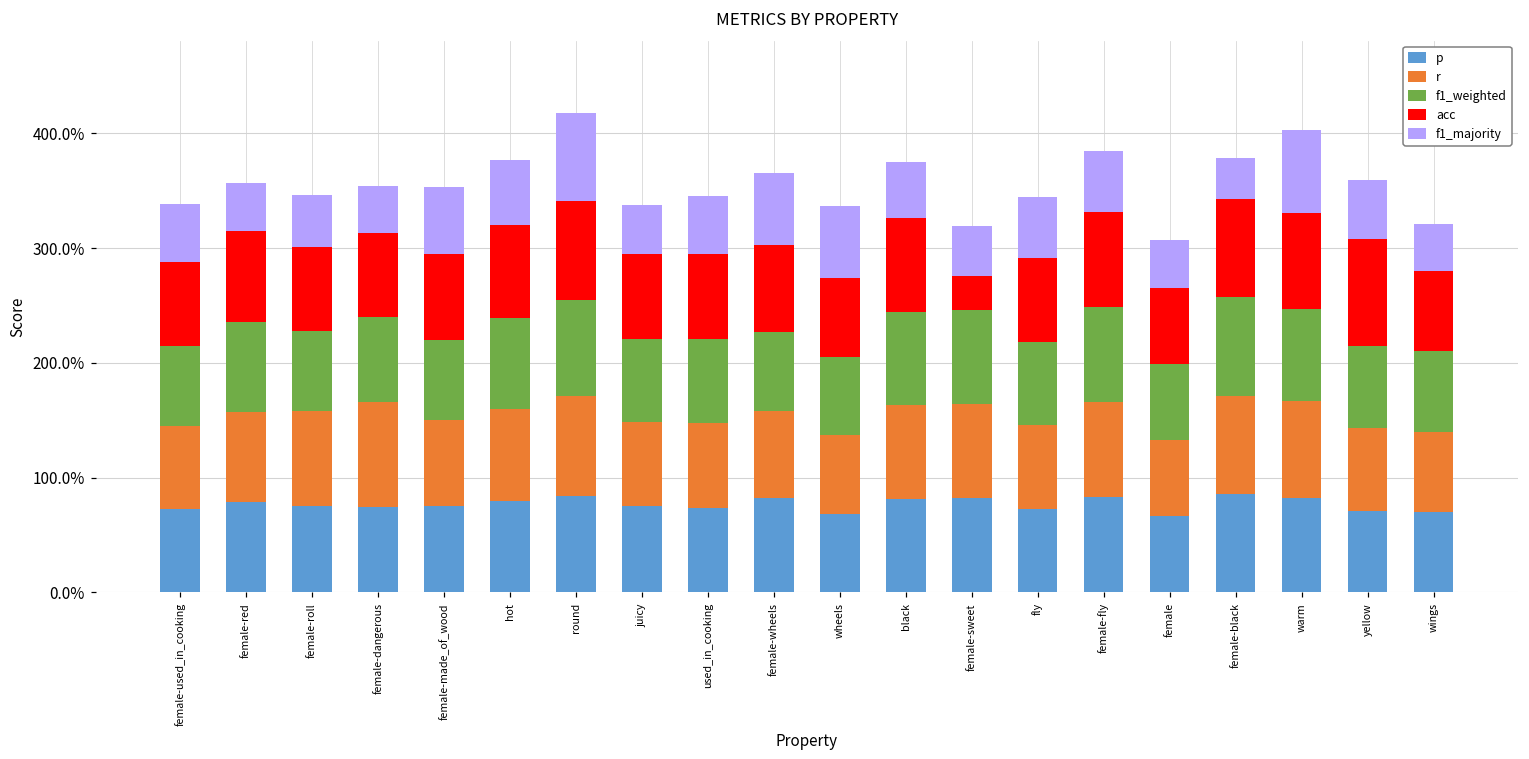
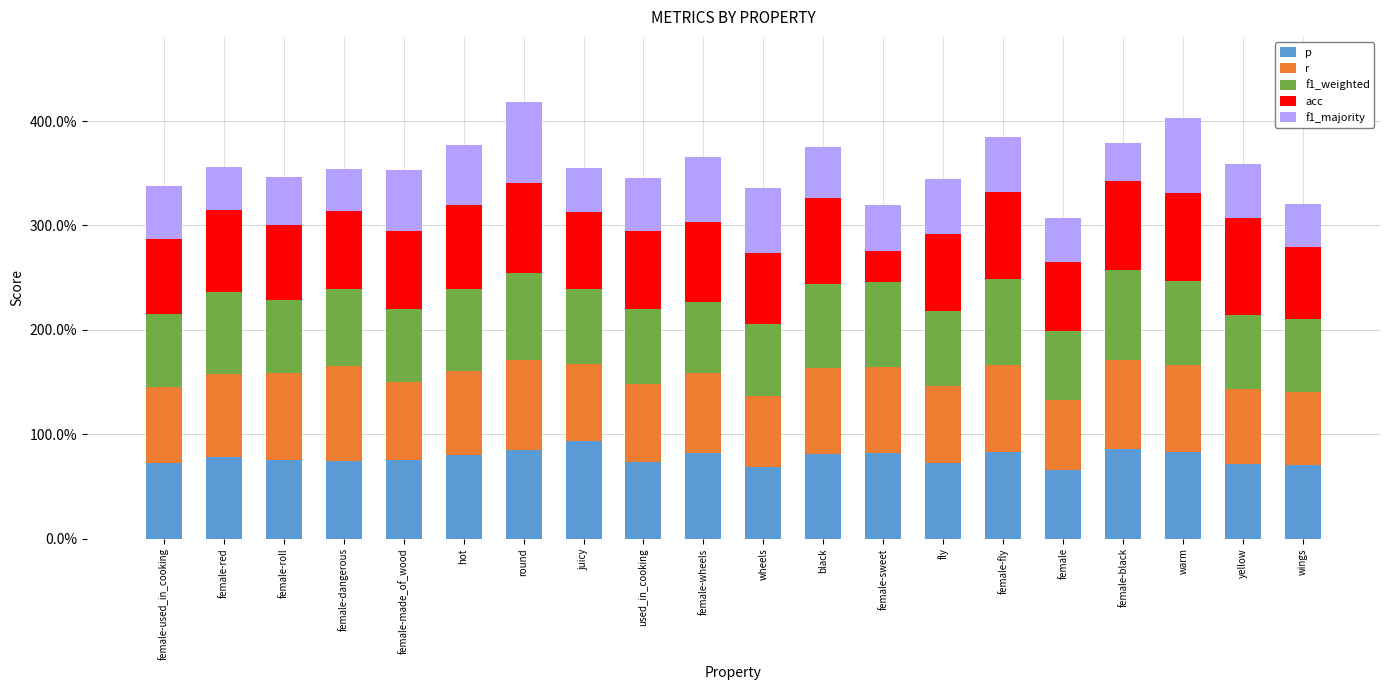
p, juicy: 75% -> 93%
